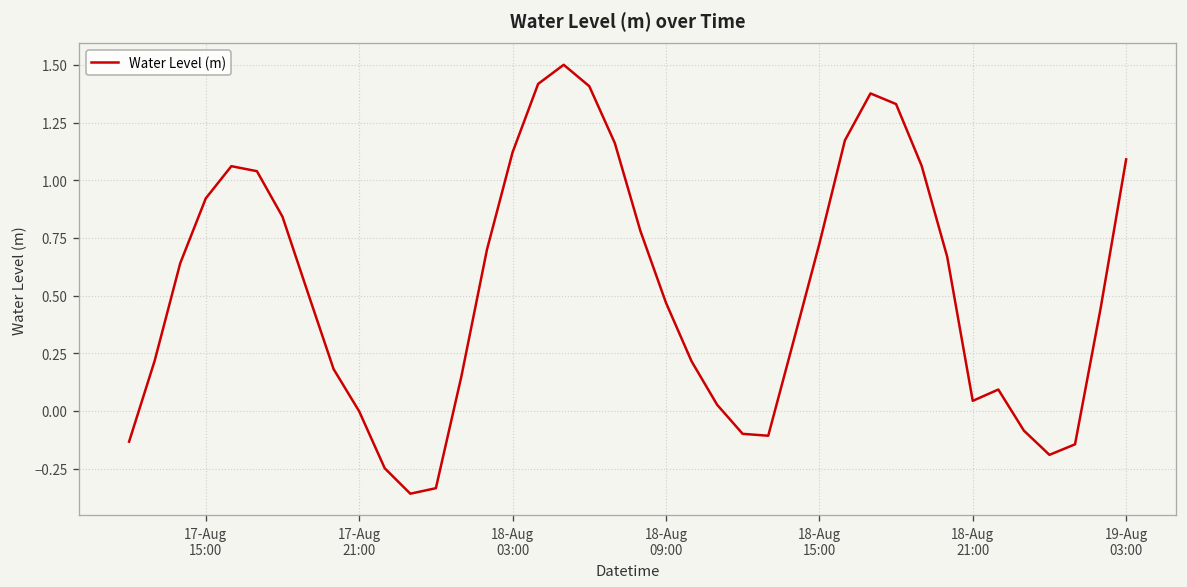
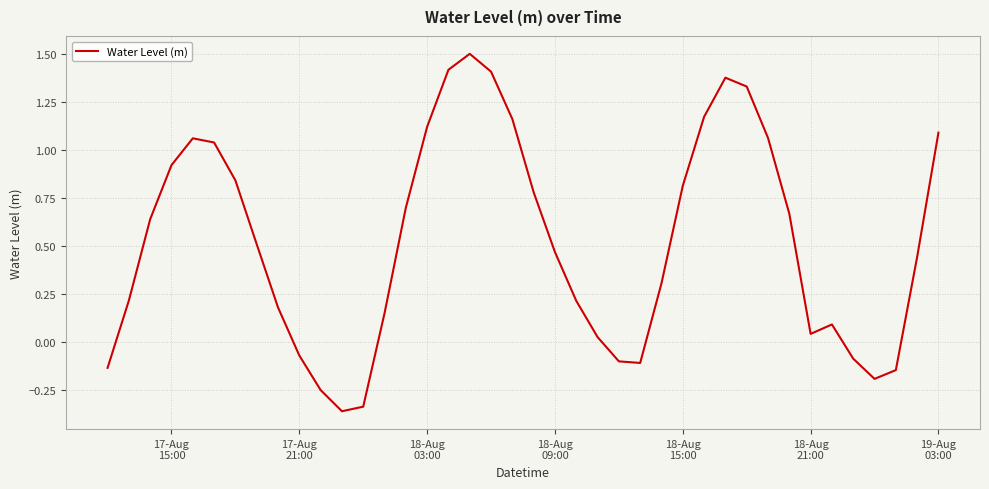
17-Aug 21:00: 0.00 -> -0.07
18-Aug 15:00: 0.72 -> 0.81
